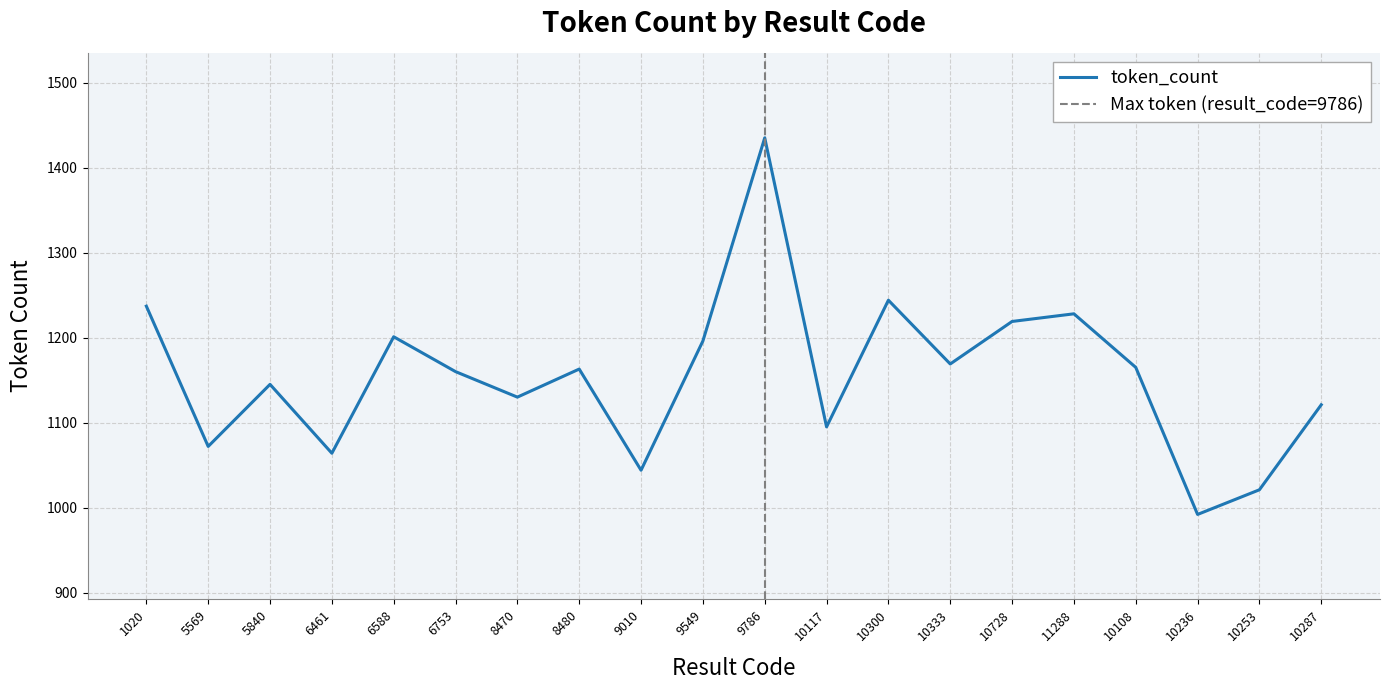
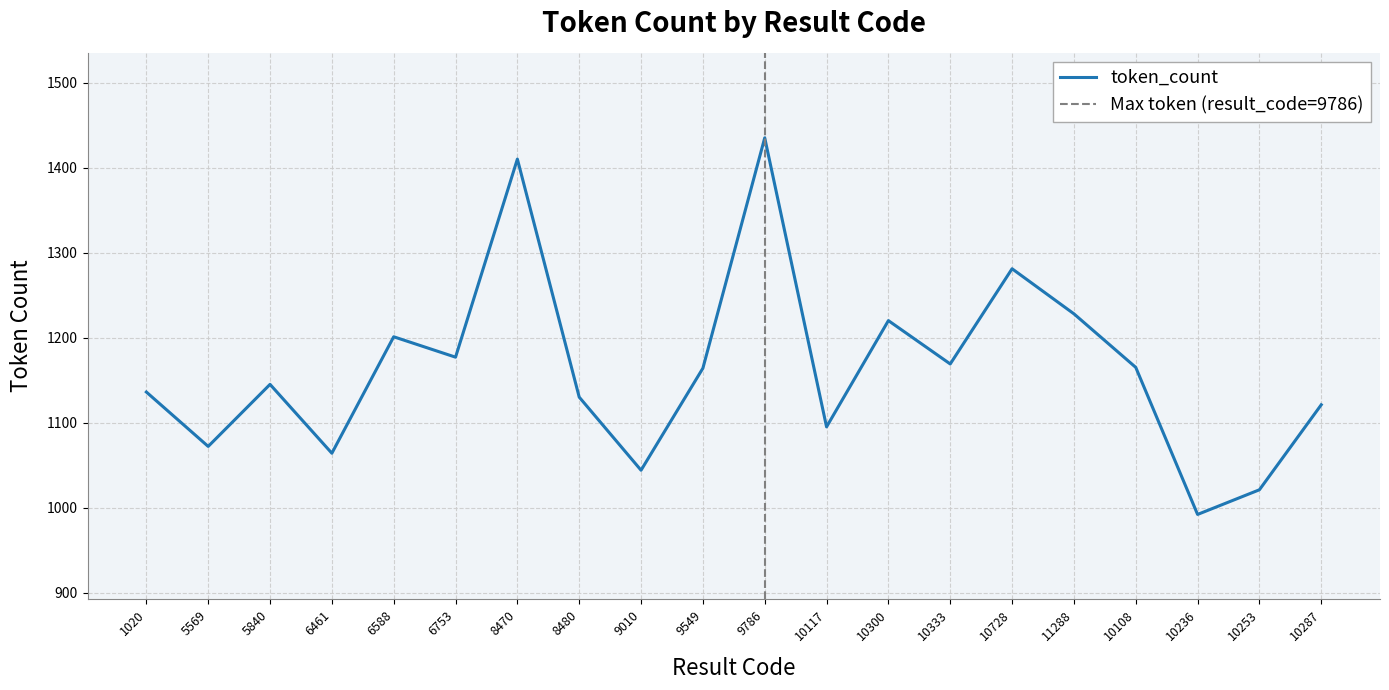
1020: 1240 -> 1140
6753: 1160 -> 1180
8470: 1130 -> 1410
8480: 1160 -> 1130
9549: 1200 -> 1160
10300: 1240 -> 1220
10728: 1220 -> 1280
